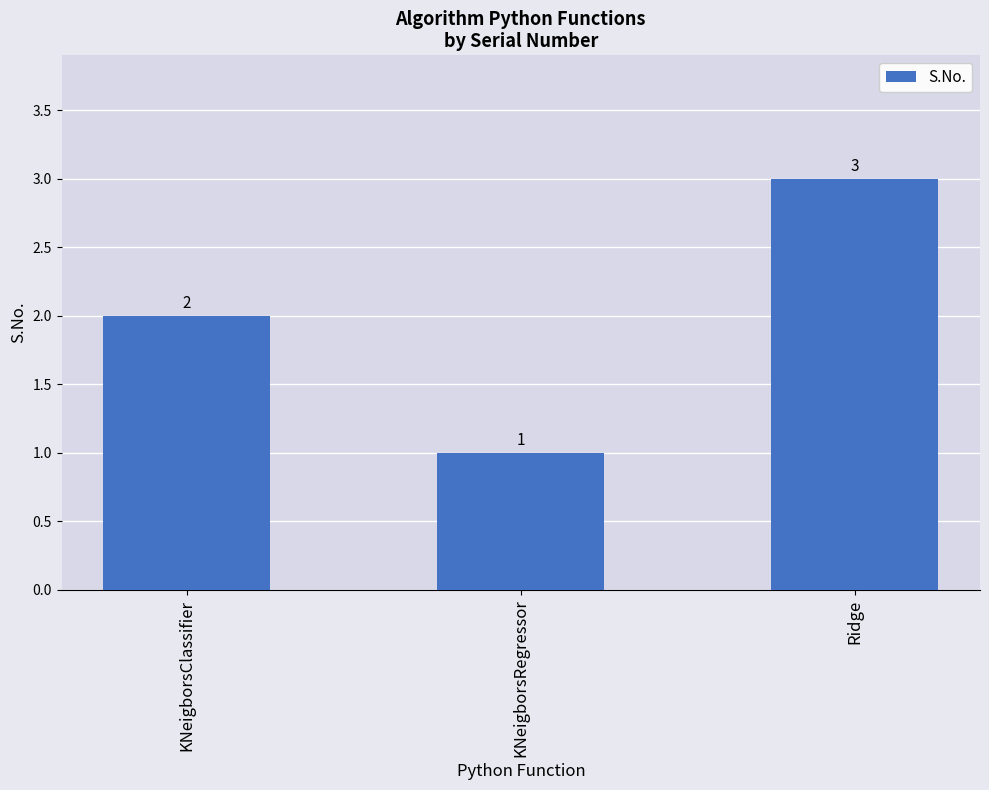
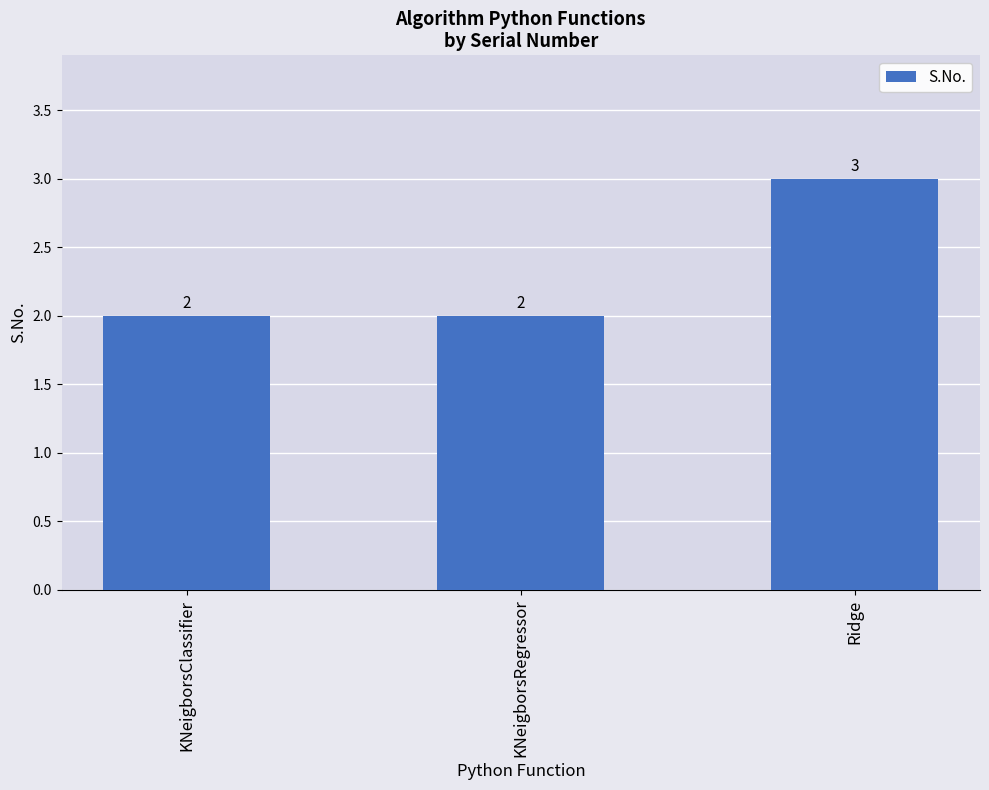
KNeigborsRegressor: 1 -> 2
